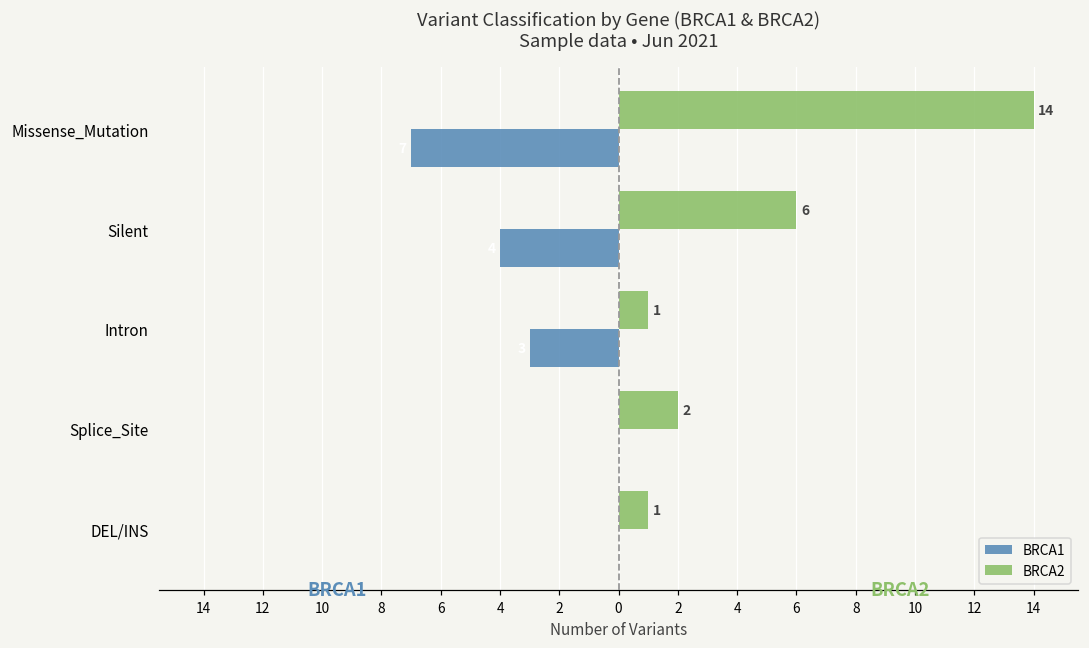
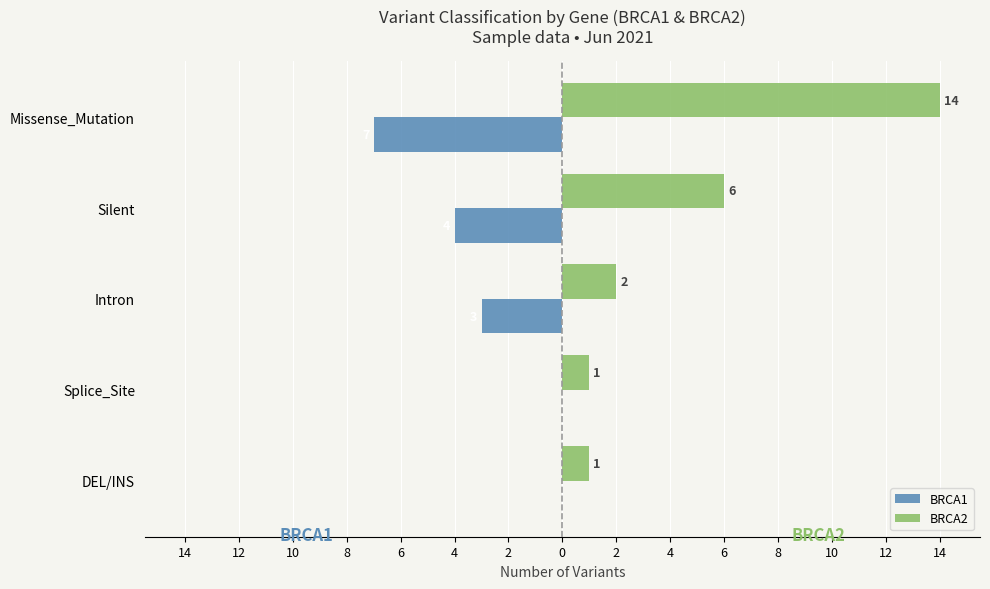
BRCA2, Intron: 1 -> 2
BRCA2, Splice_Site: 2 -> 1
